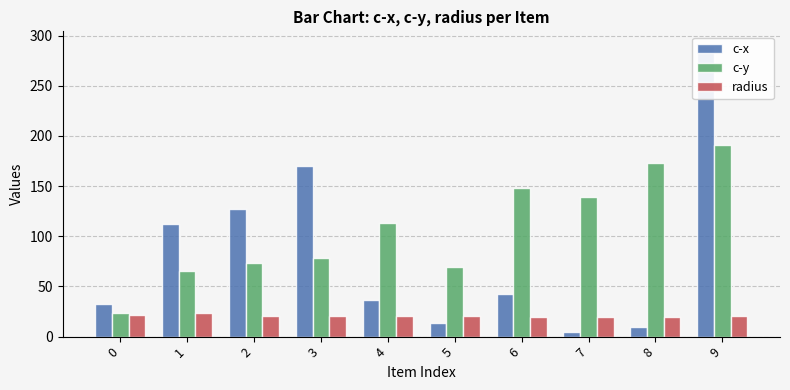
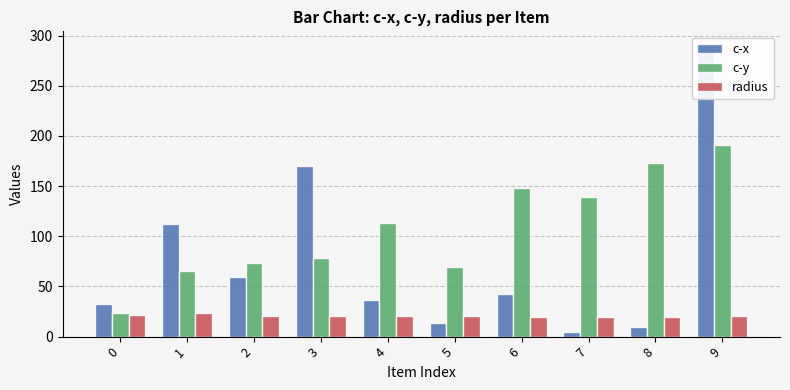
c-x, 2: 127 -> 59
